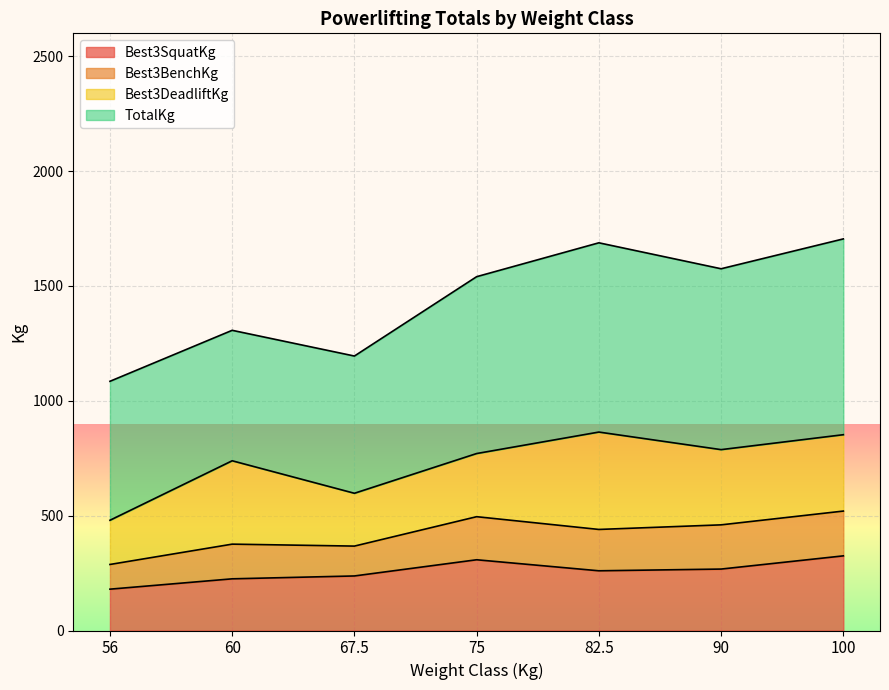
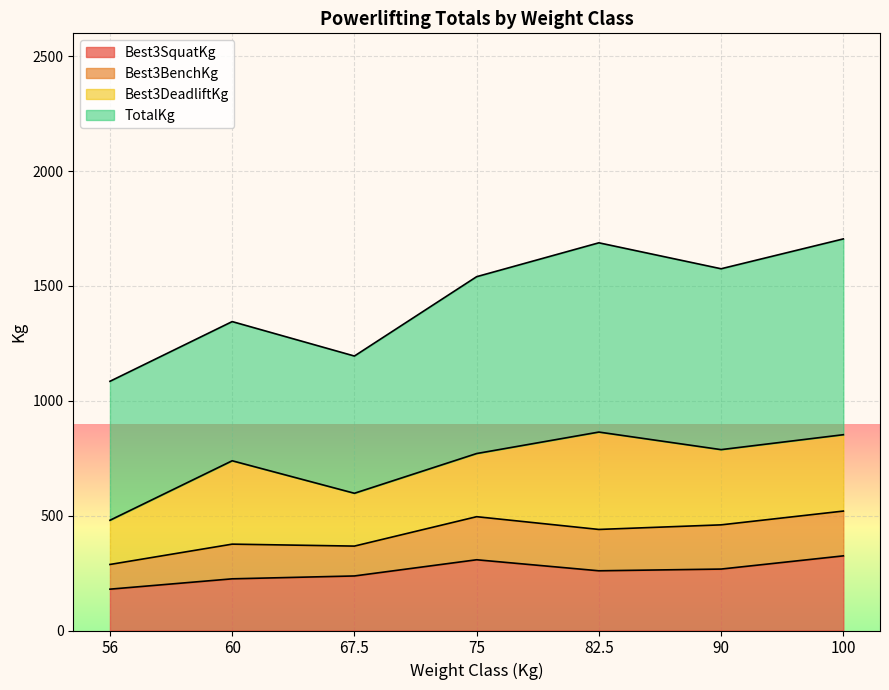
TotalKg, 60: 570 -> 610
